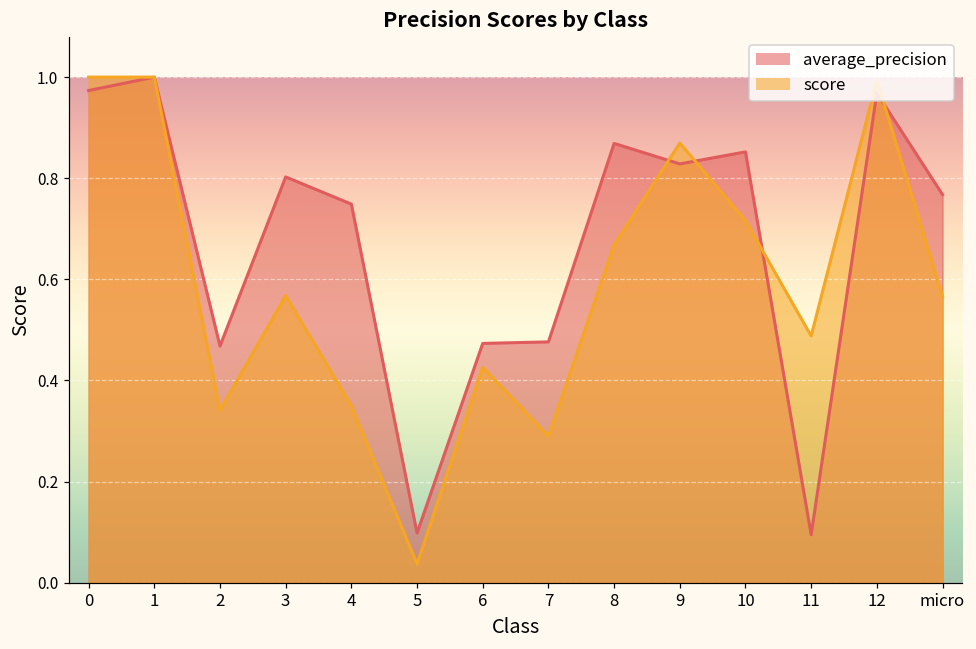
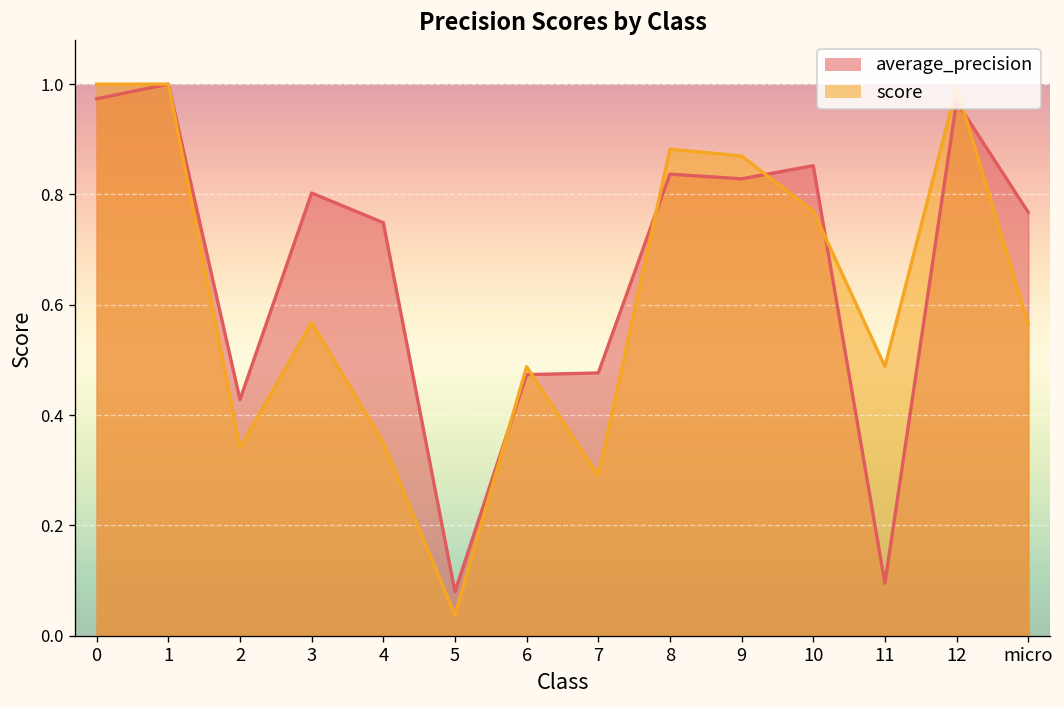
average_precision, 2: 0.47 -> 0.43
average_precision, 5: 0.10 -> 0.08
score, 6: 0.43 -> 0.49
average_precision, 8: 0.87 -> 0.84
score, 8: 0.67 -> 0.88
score, 10: 0.72 -> 0.77
